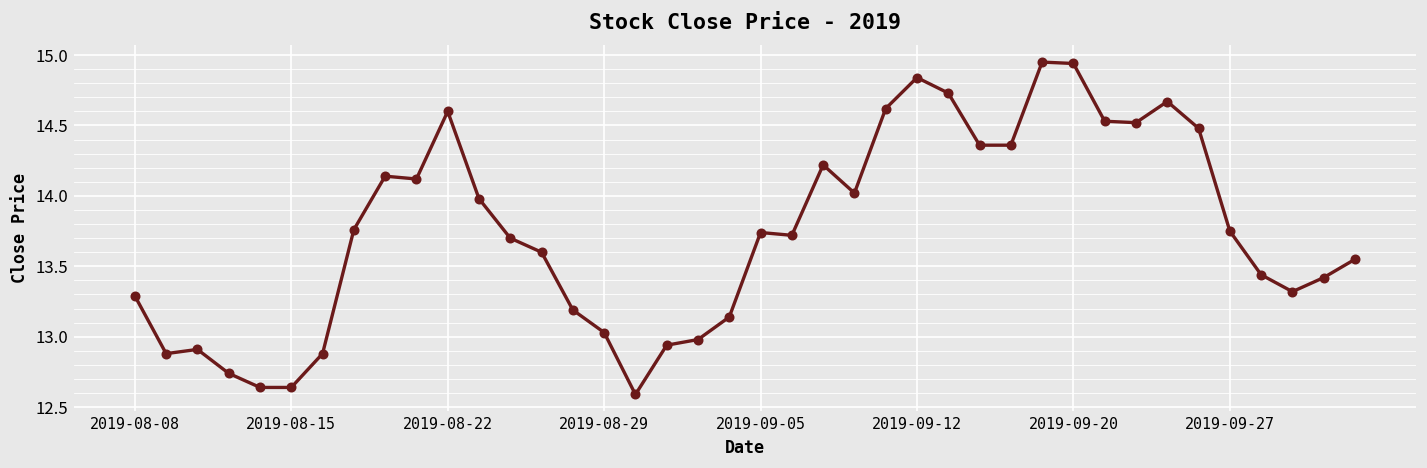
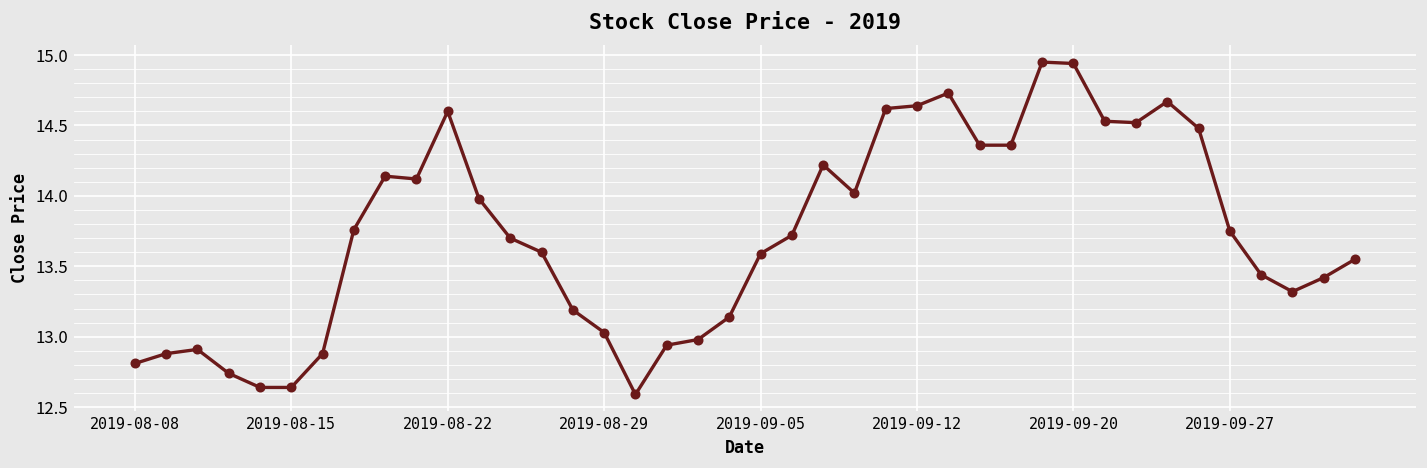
2019-08-08: 13.29 -> 12.81
2019-09-05: 13.74 -> 13.59
2019-09-12: 14.84 -> 14.64
